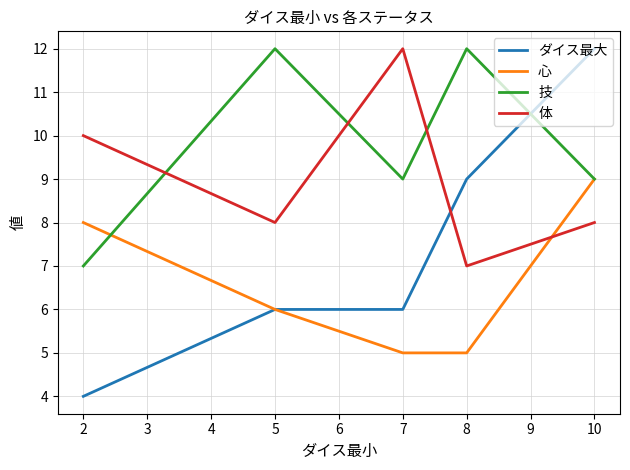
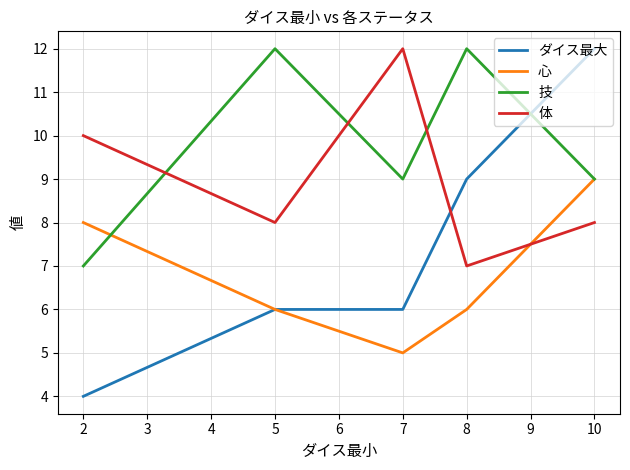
心, 8: 5 -> 6
